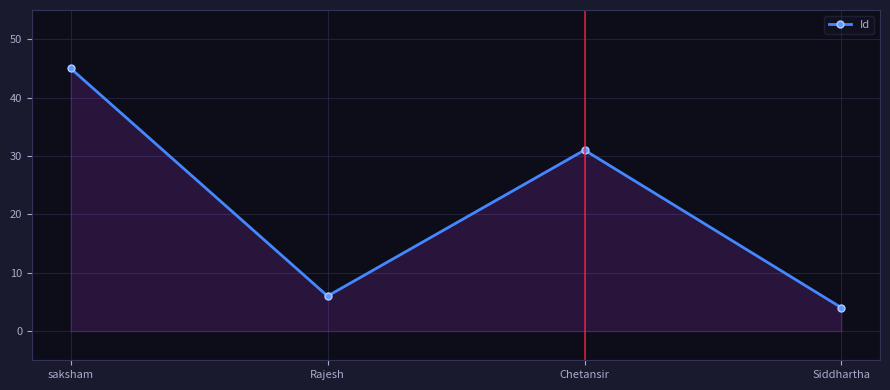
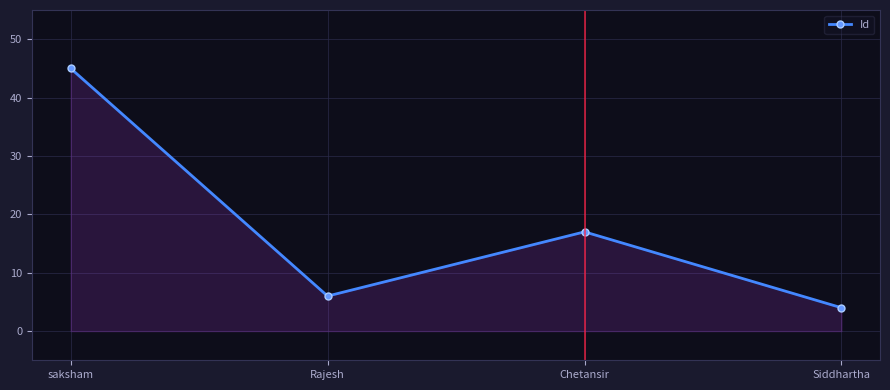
Chetansir: 31 -> 17
